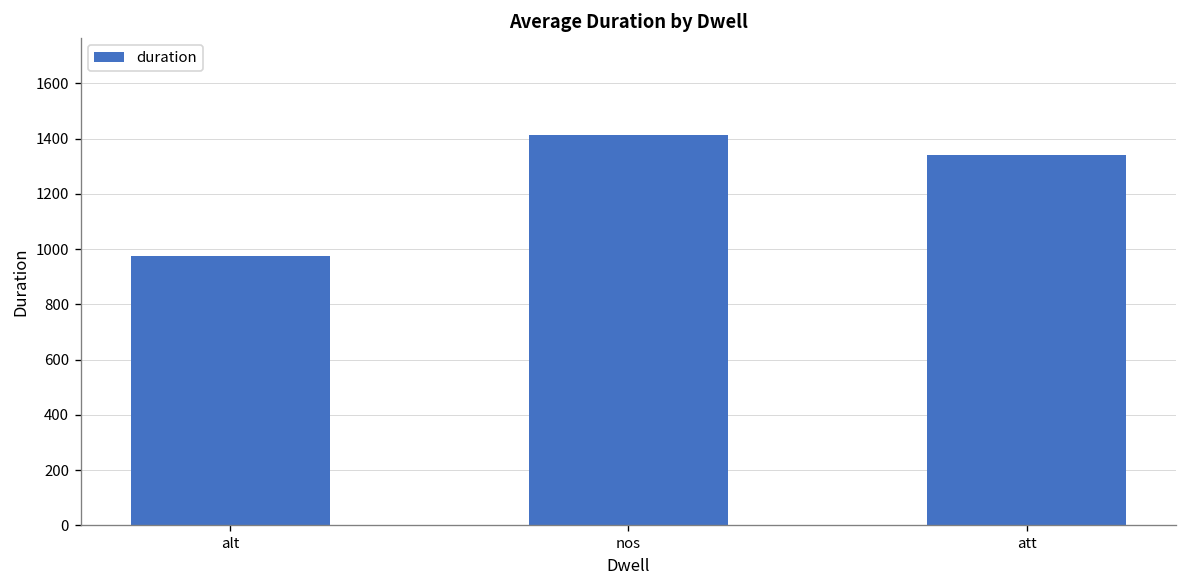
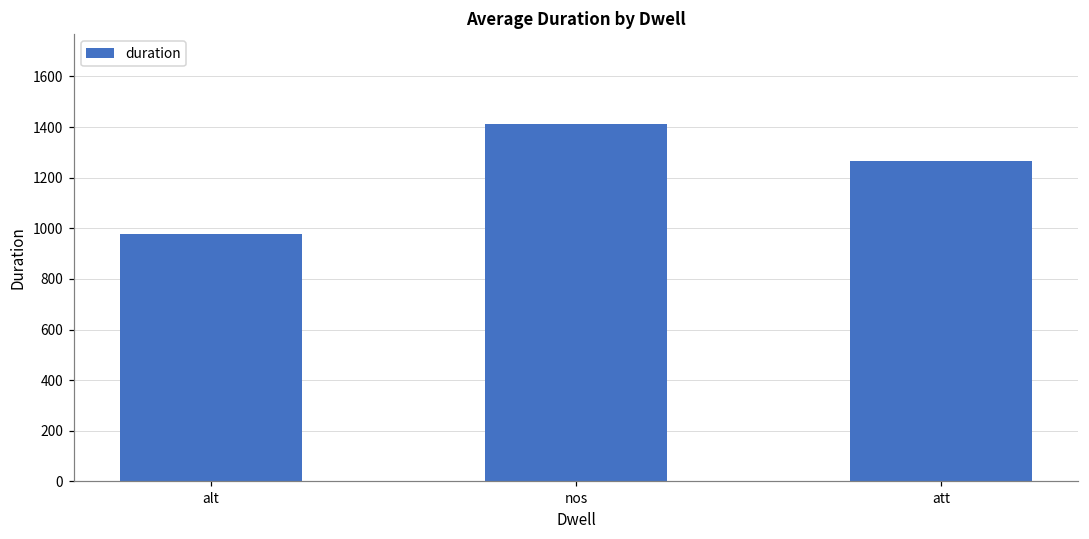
att: 1340 -> 1270
